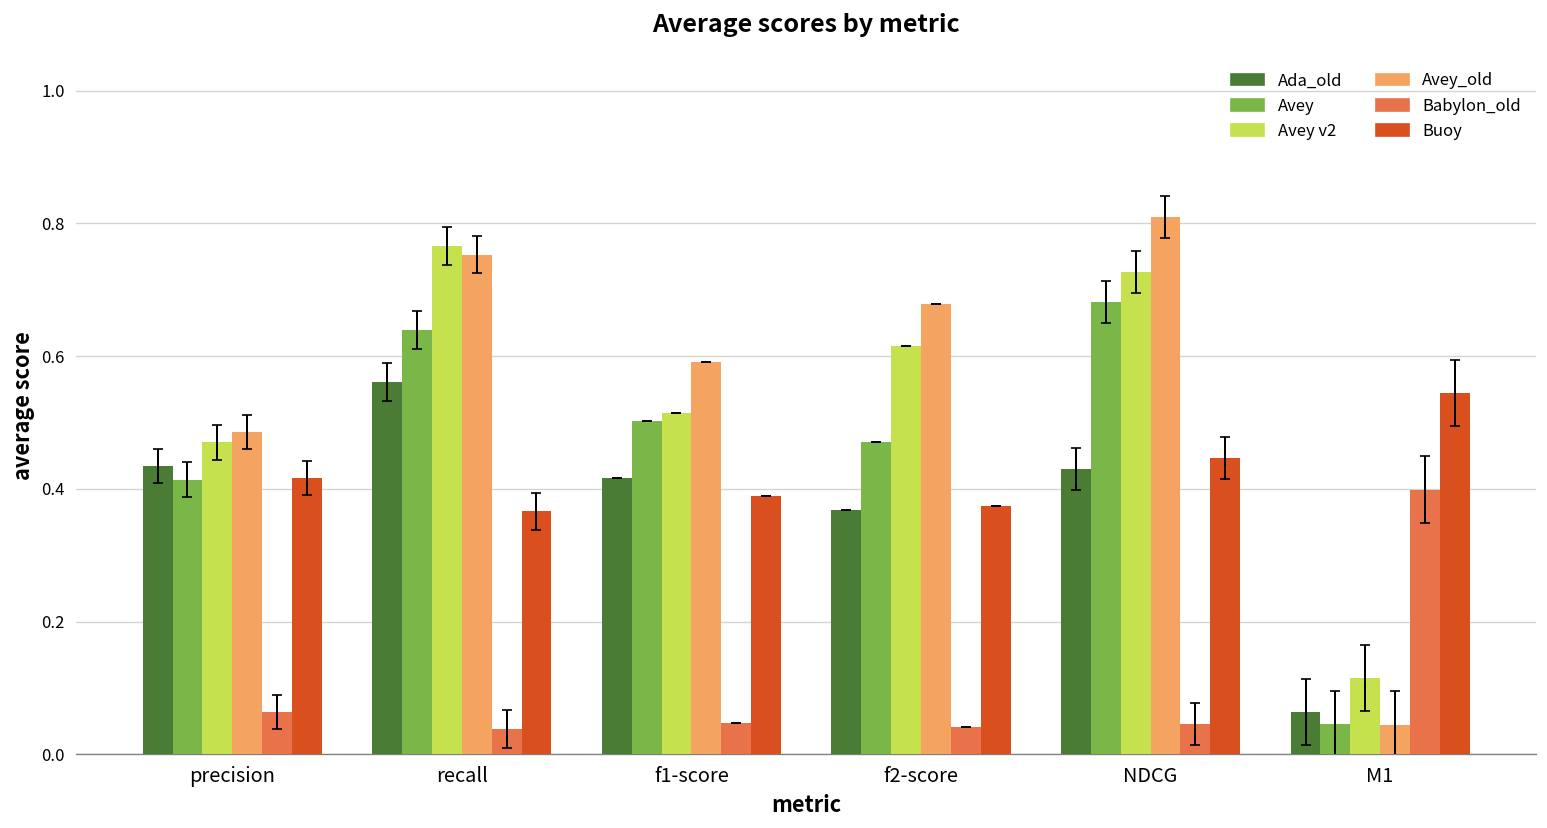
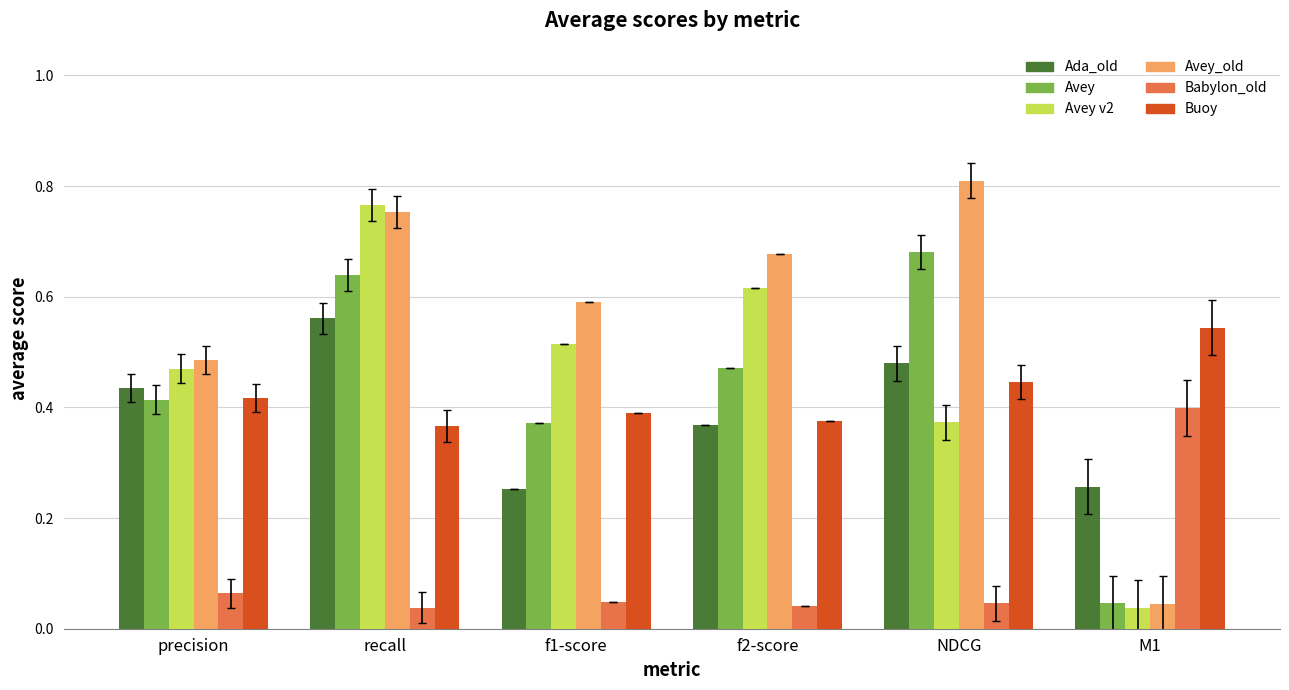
Ada_old, f1-score: 0.42 -> 0.25
Avey, f1-score: 0.50 -> 0.37
Ada_old, NDCG: 0.43 -> 0.48
Avey v2, NDCG: 0.73 -> 0.37
Ada_old, M1: 0.06 -> 0.26
Avey v2, M1: 0.12 -> 0.04
